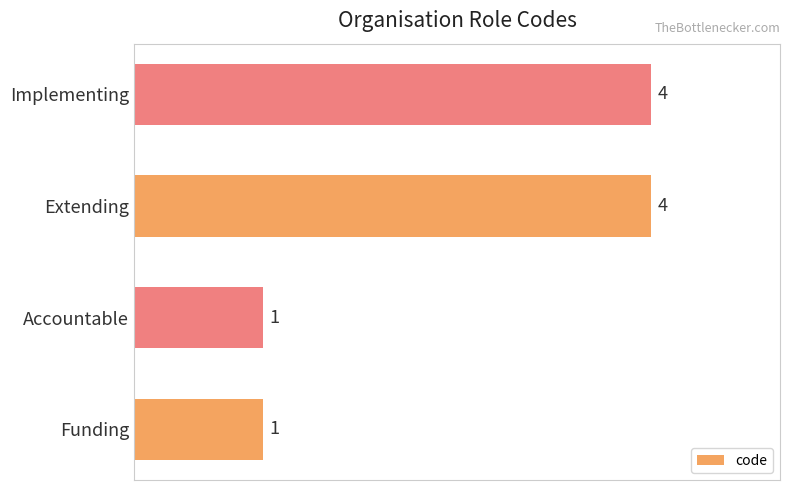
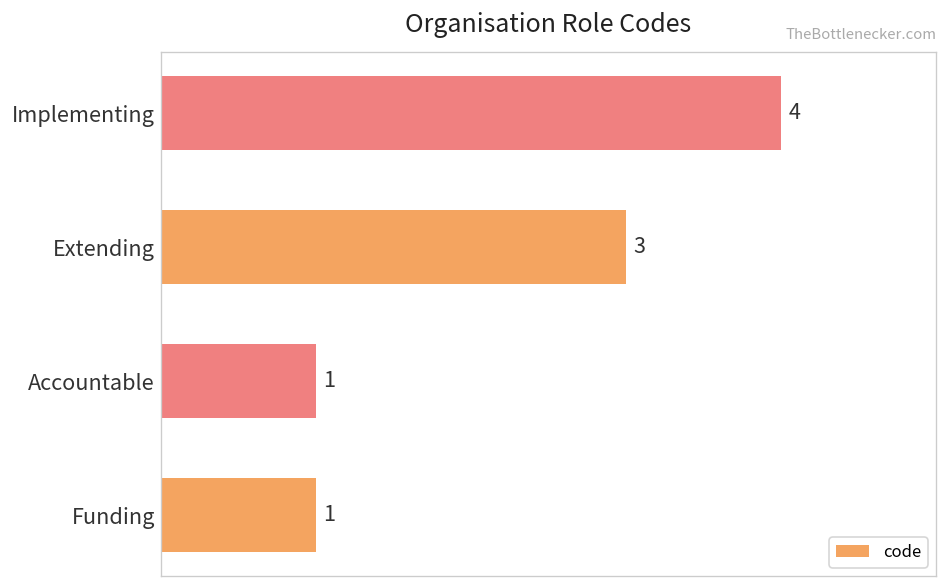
Extending: 4 -> 3
